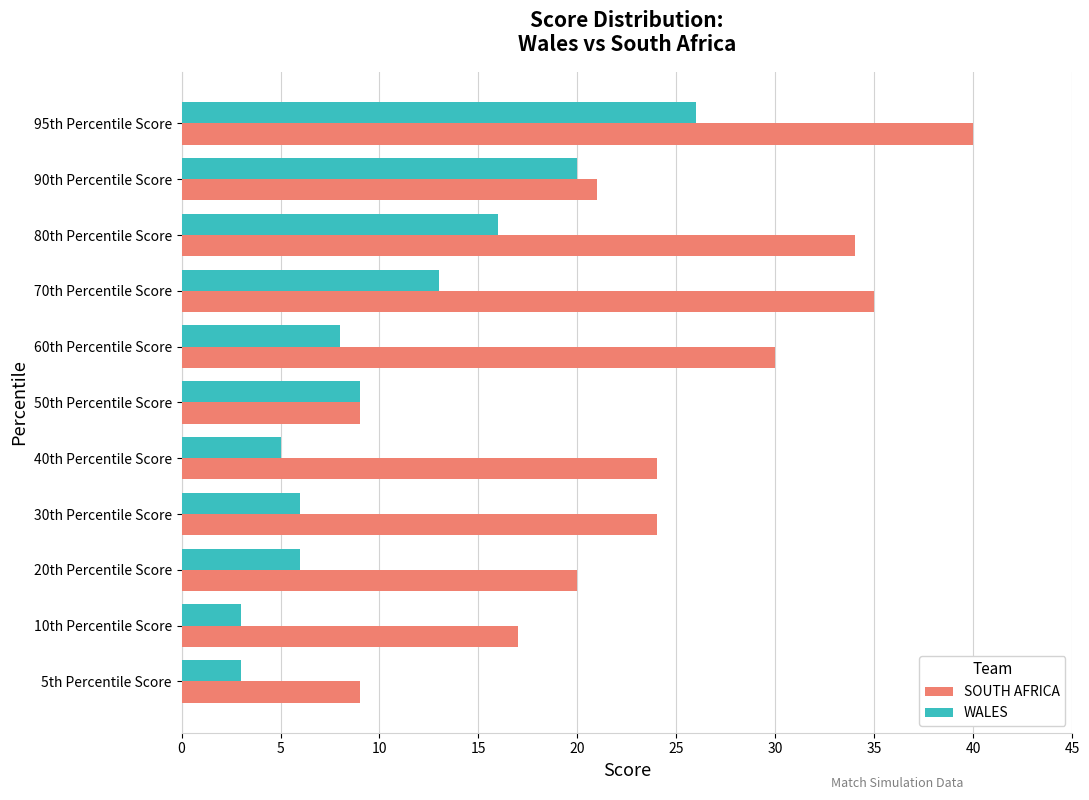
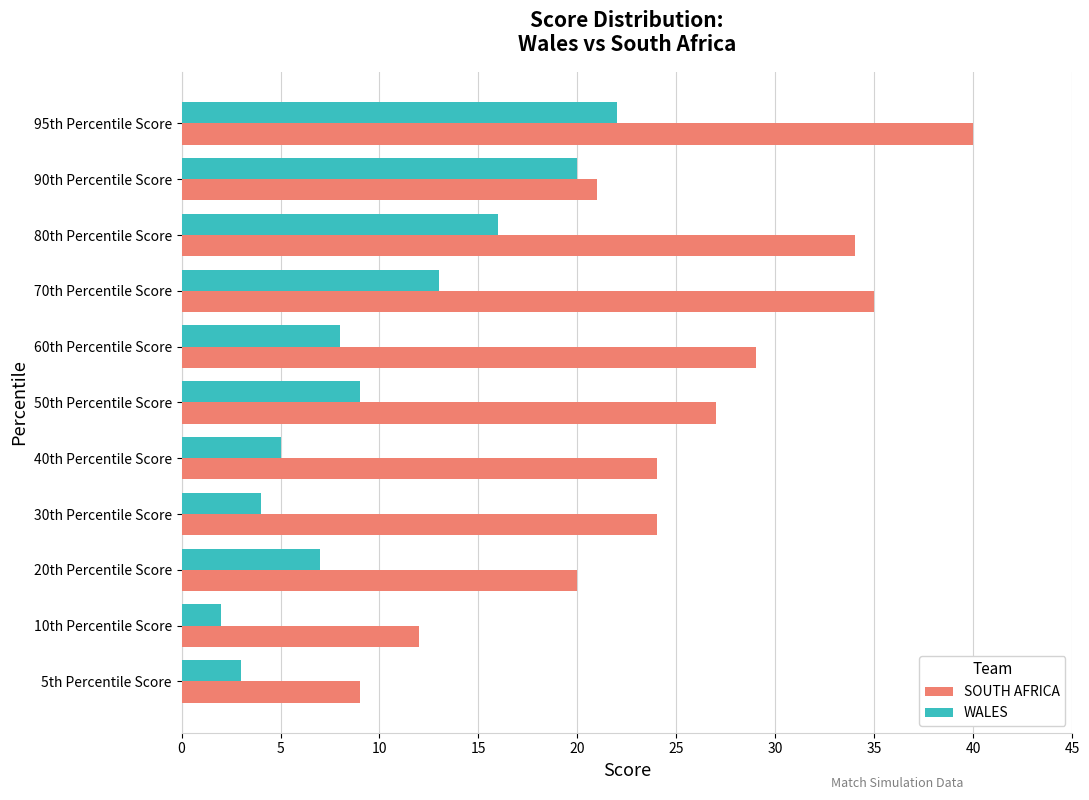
WALES, 95th Percentile Score: 26 -> 22
SOUTH AFRICA, 60th Percentile Score: 30 -> 29
SOUTH AFRICA, 50th Percentile Score: 9 -> 27
WALES, 30th Percentile Score: 6 -> 4
WALES, 20th Percentile Score: 6 -> 7
WALES, 10th Percentile Score: 3 -> 2
SOUTH AFRICA, 10th Percentile Score: 17 -> 12
